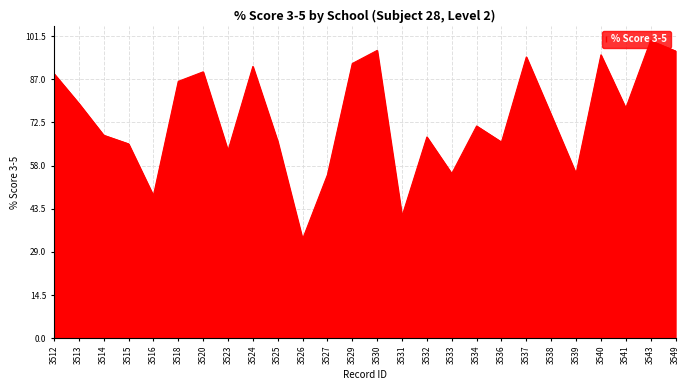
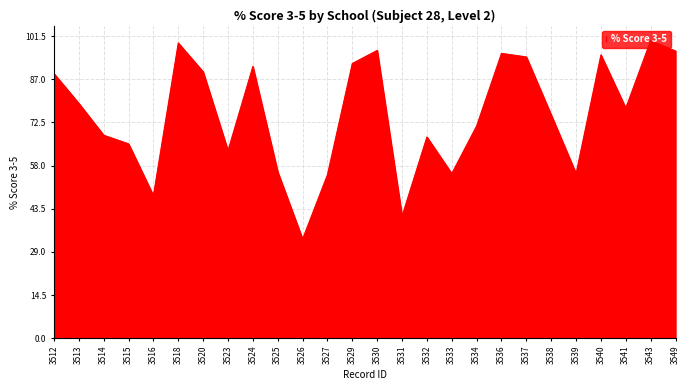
3518: 86 -> 99
3525: 66 -> 56
3536: 66 -> 96
